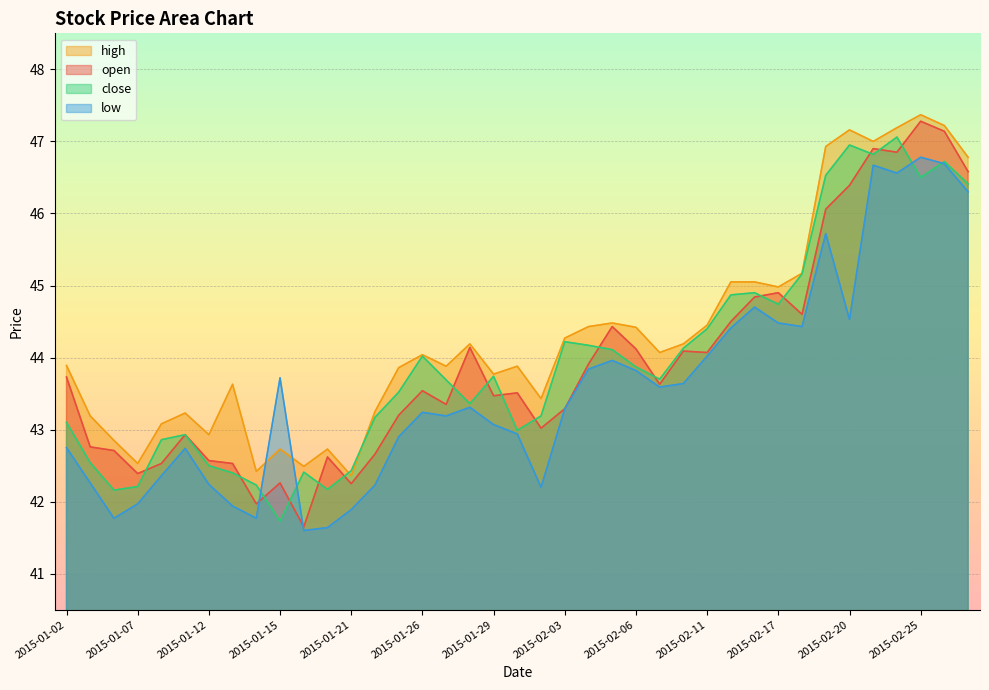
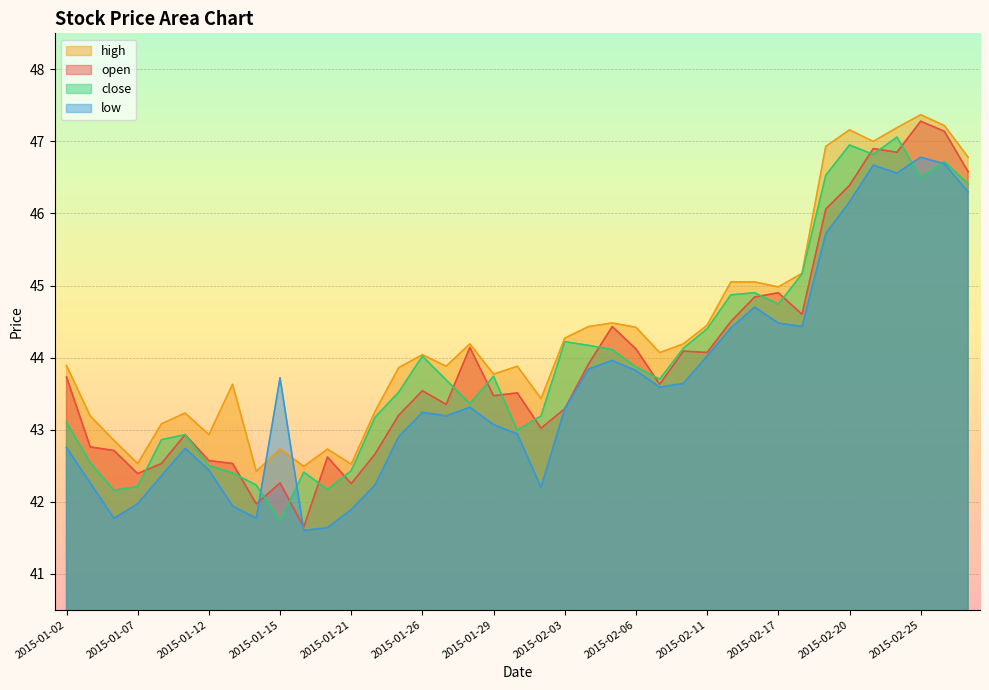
low, 2015-01-12: 42.2 -> 42.4
high, 2015-01-21: 42.4 -> 42.5
low, 2015-02-20: 44.5 -> 46.2
